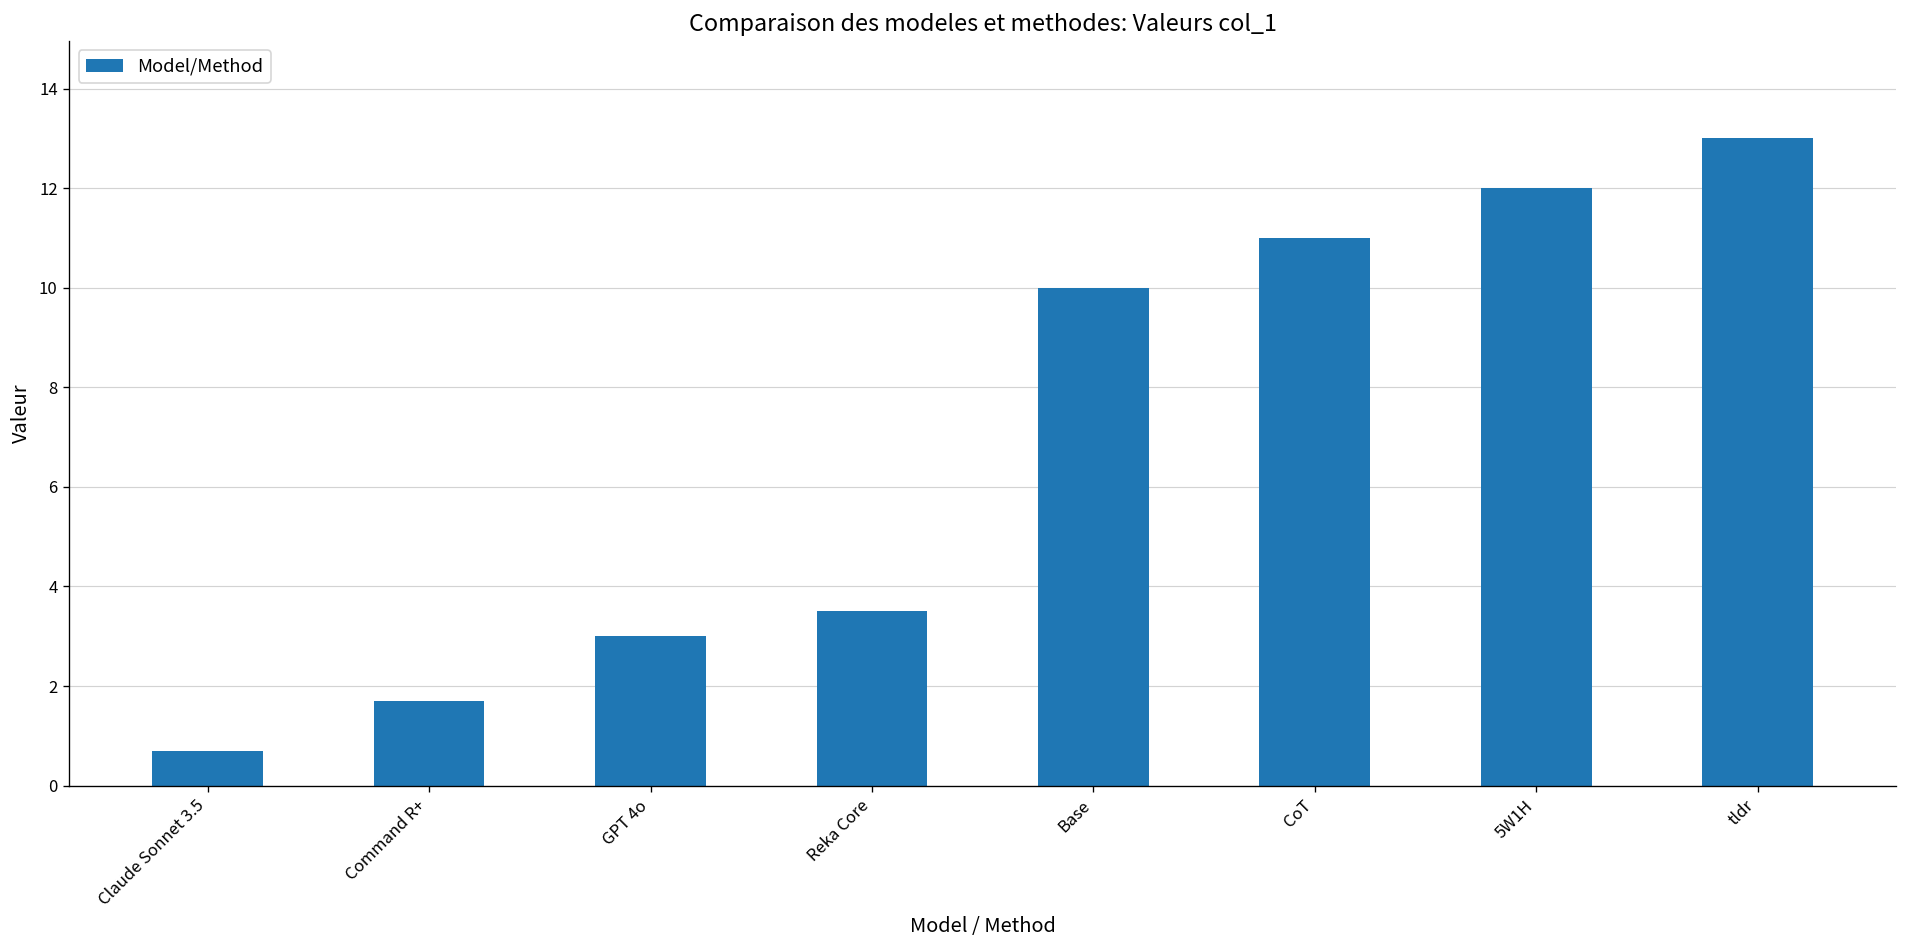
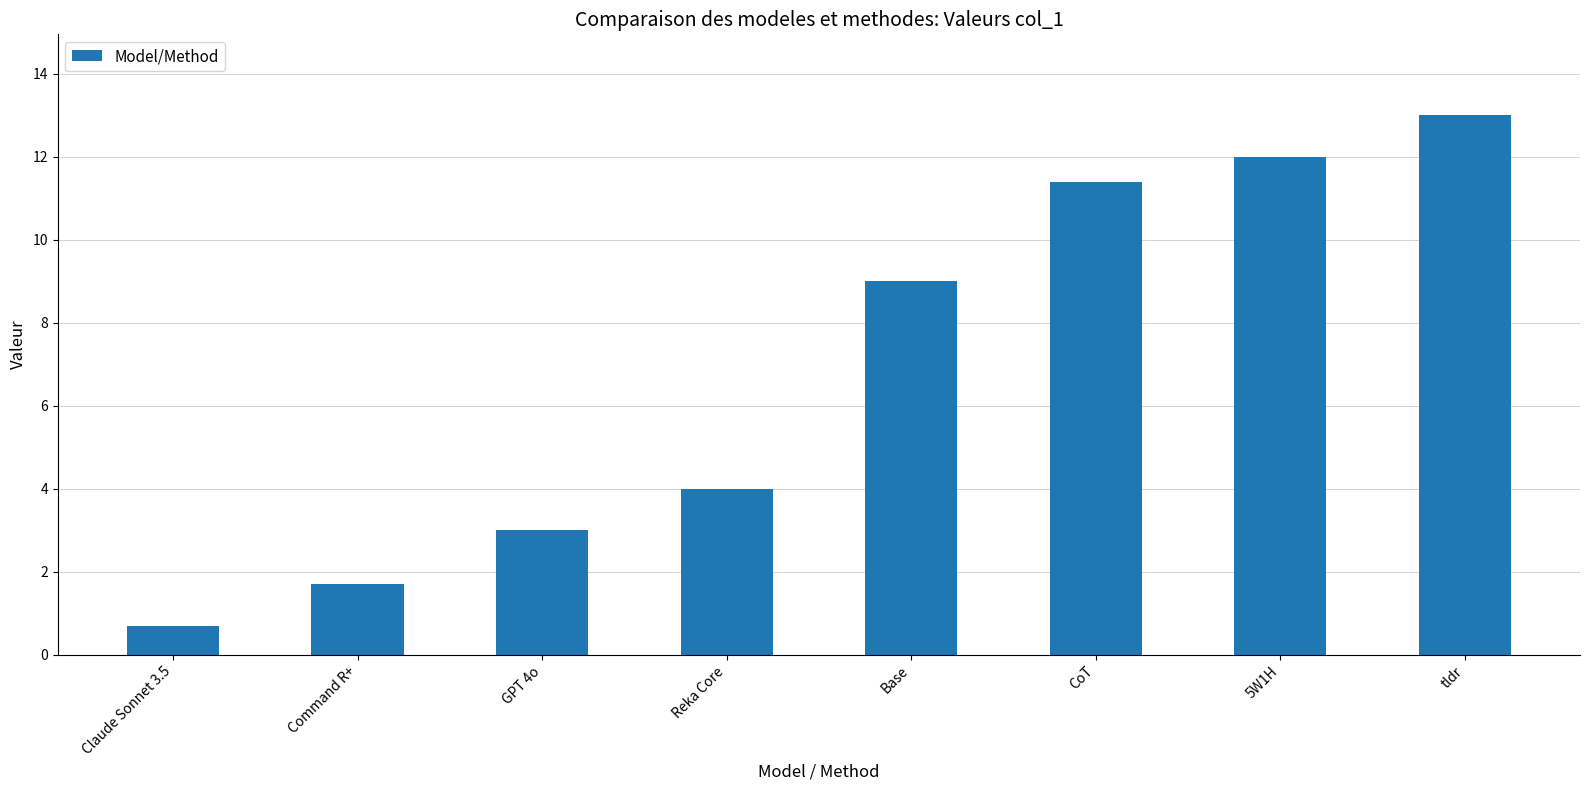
Reka Core: 3.5 -> 4.0
Base: 10 -> 9
CoT: 11.0 -> 11.4
